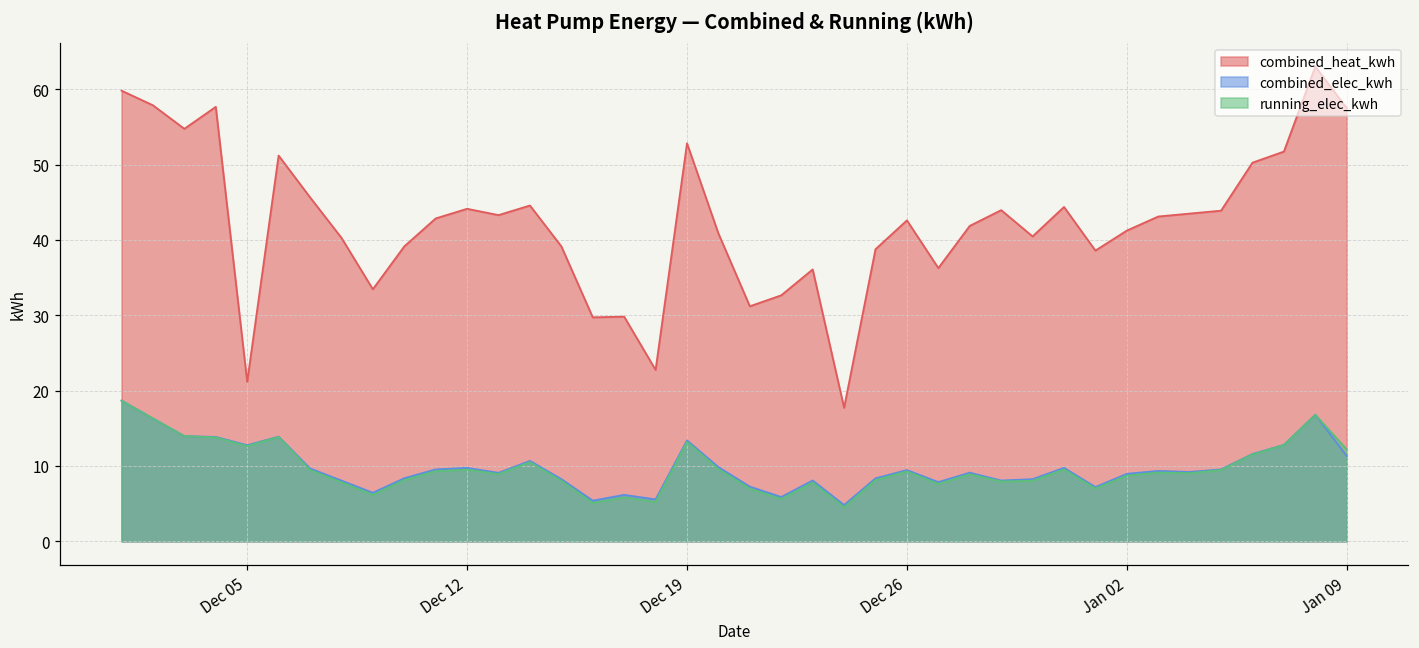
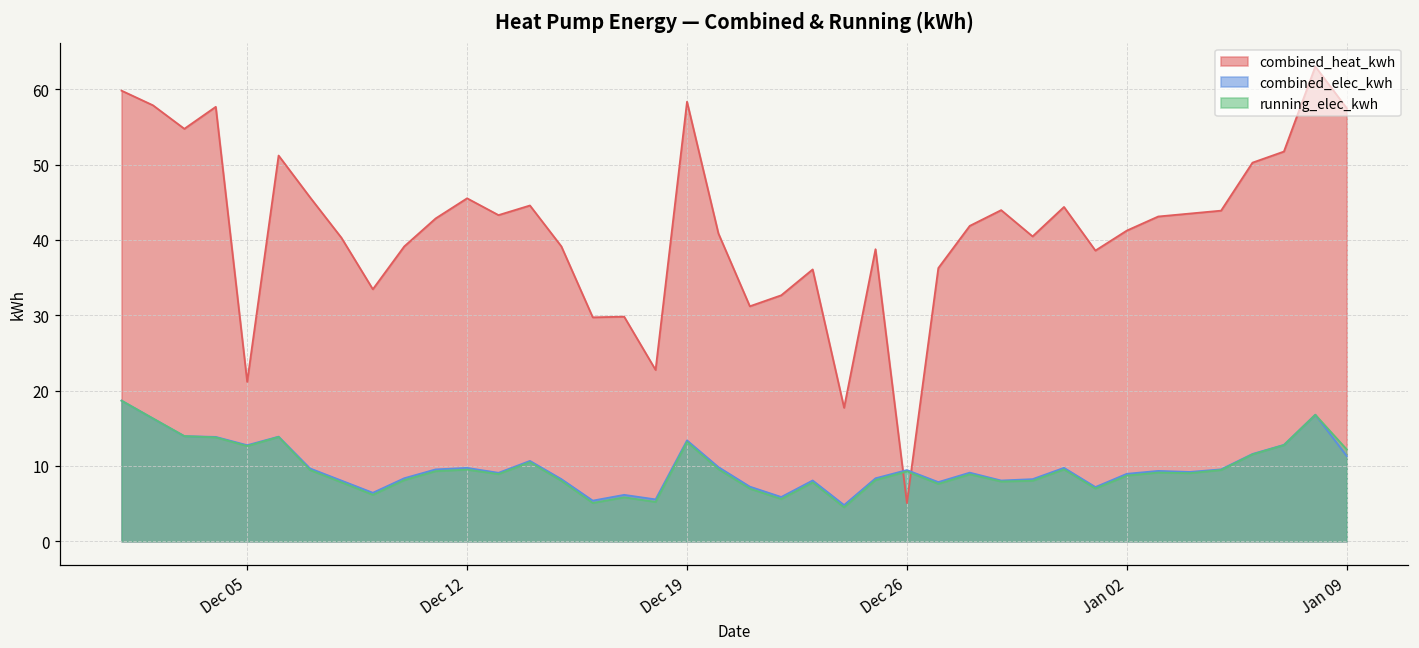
combined_heat_kwh, Dec 12: 44 -> 46
combined_heat_kwh, Dec 19: 53 -> 58
combined_heat_kwh, Dec 26: 43 -> 5
